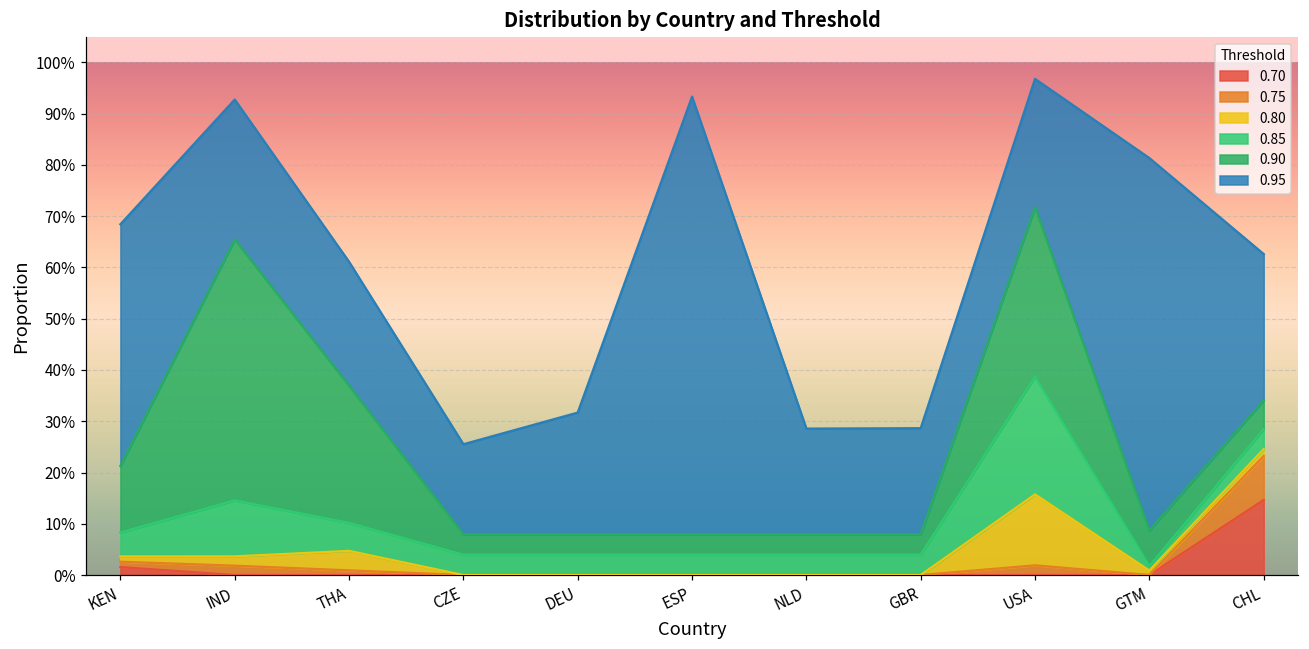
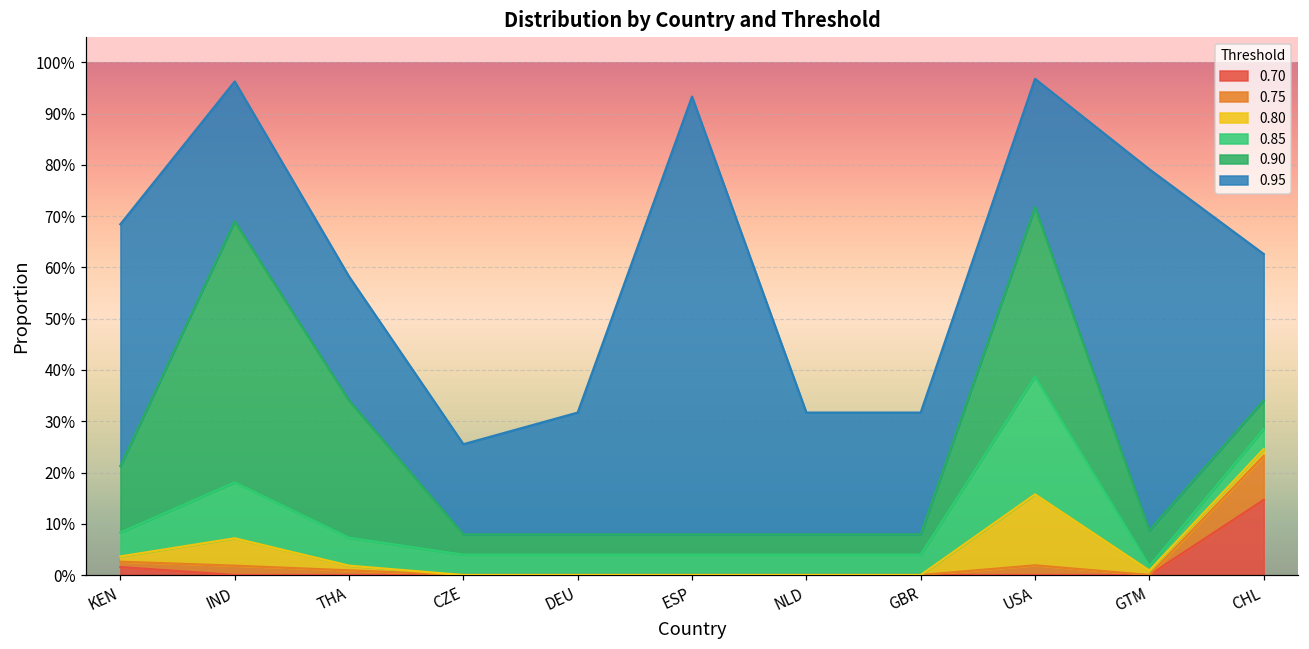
0.80, IND: 2% -> 5%
0.80, THA: 4% -> 1%
0.95, NLD: 21% -> 24%
0.95, GBR: 21% -> 24%
0.95, GTM: 73% -> 70%
